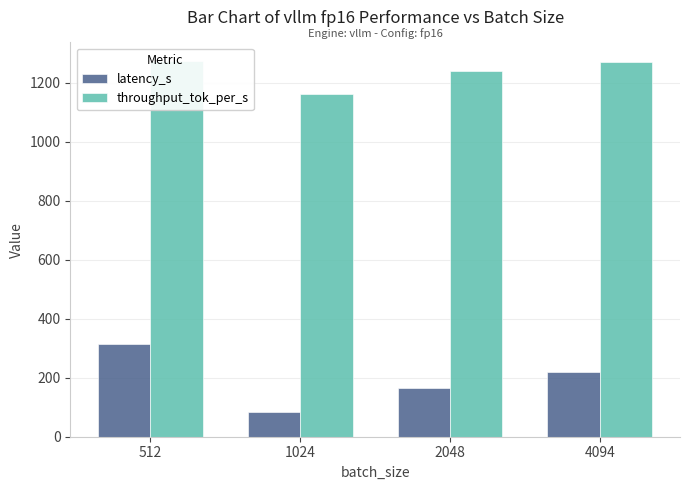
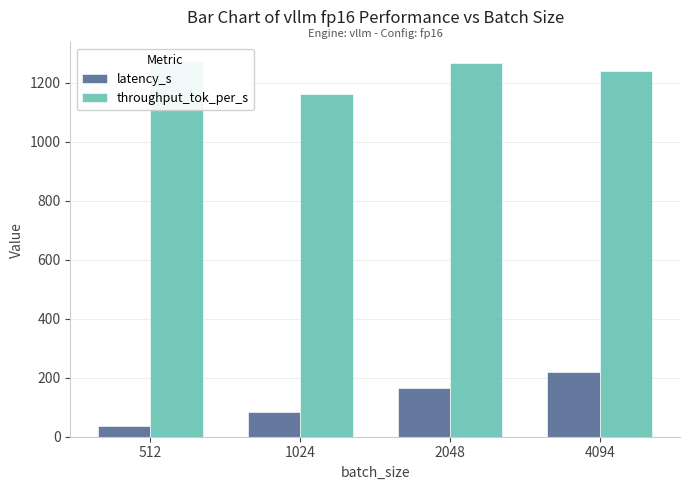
latency_s, 512: 310 -> 40
throughput_tok_per_s, 2048: 1240 -> 1270
throughput_tok_per_s, 4094: 1270 -> 1240
